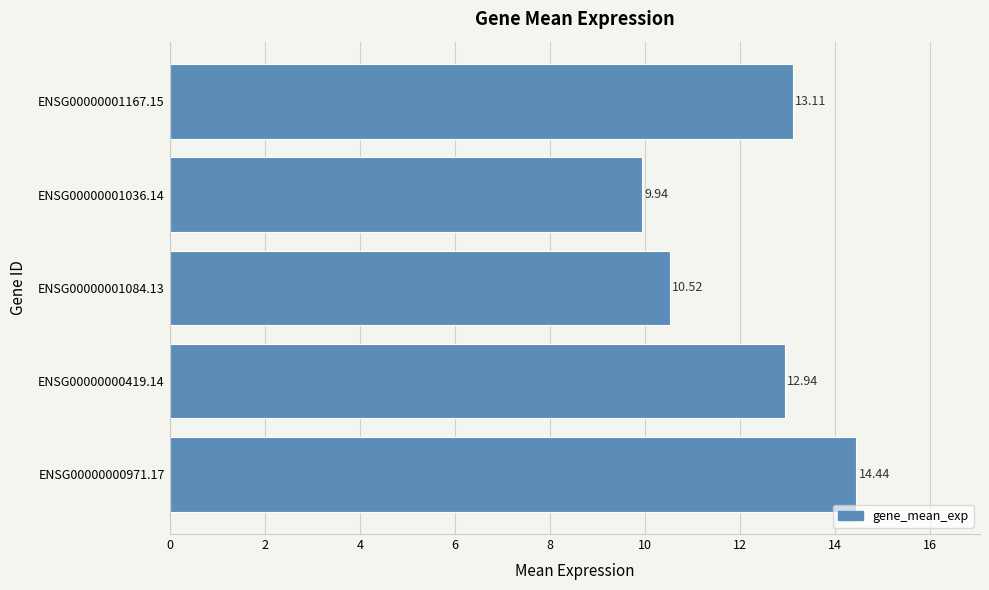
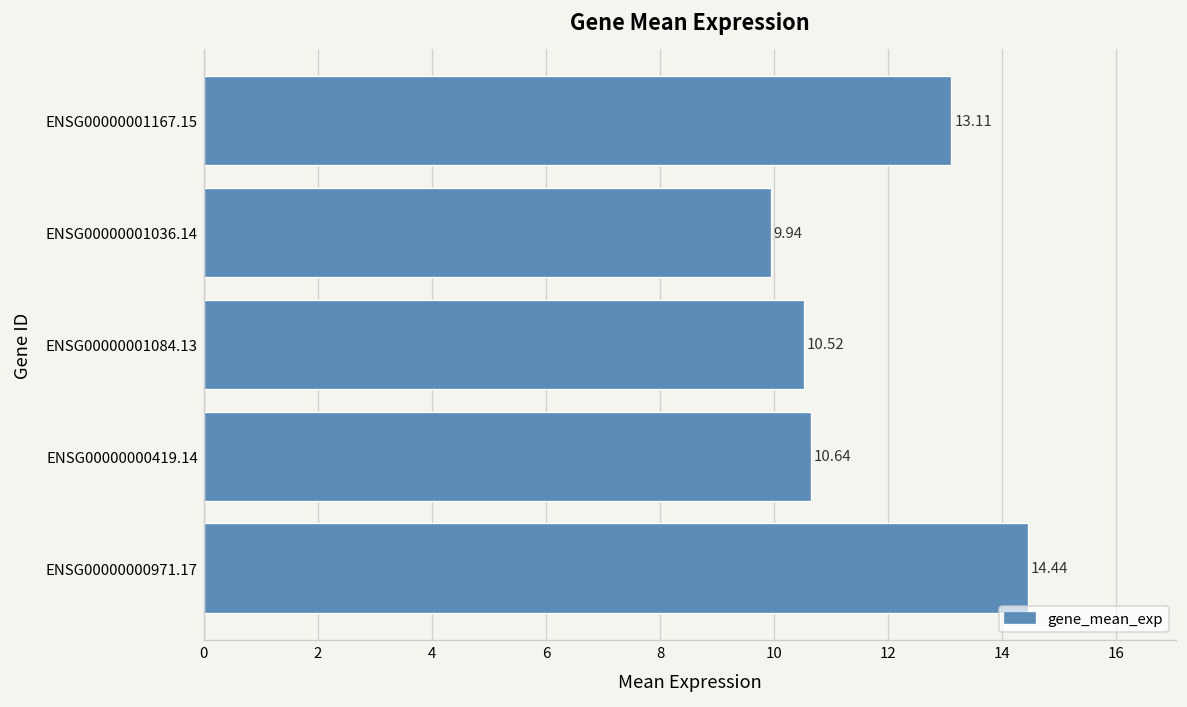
ENSG00000000419.14: 12.94 -> 10.64
